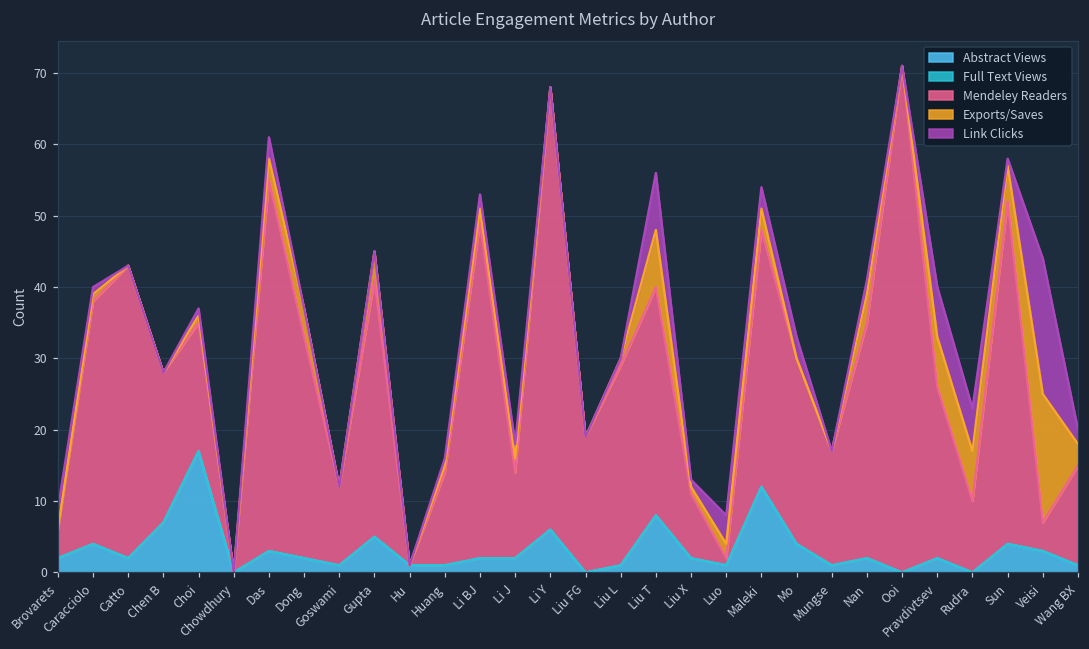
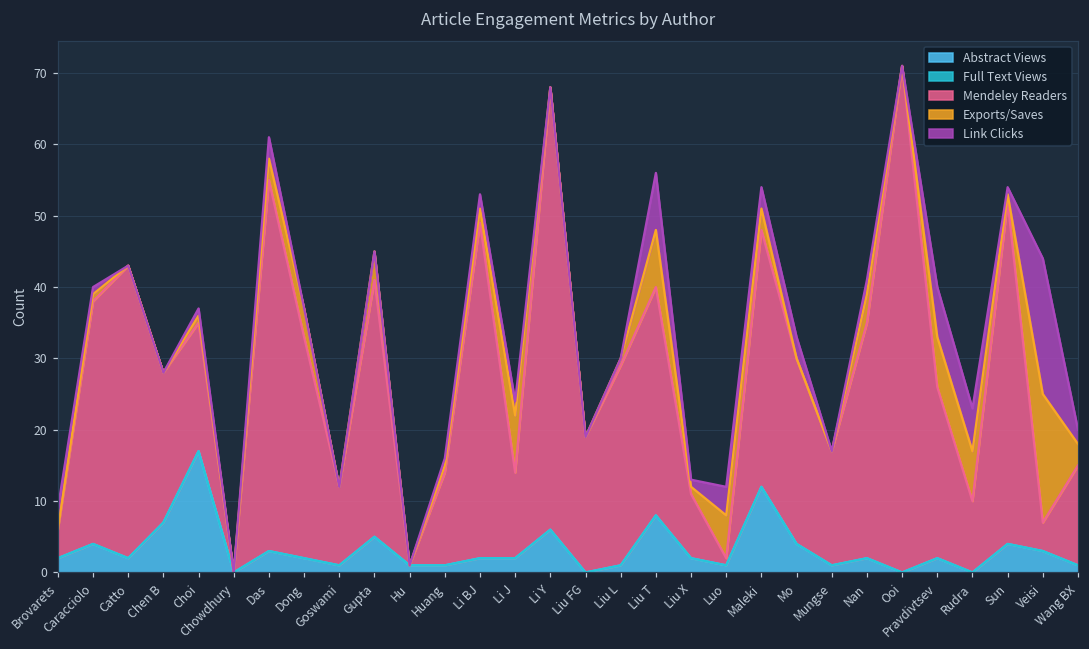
Exports/Saves, Li J: 2 -> 8
Exports/Saves, Luo: 2 -> 6
Exports/Saves, Sun: 5 -> 1
